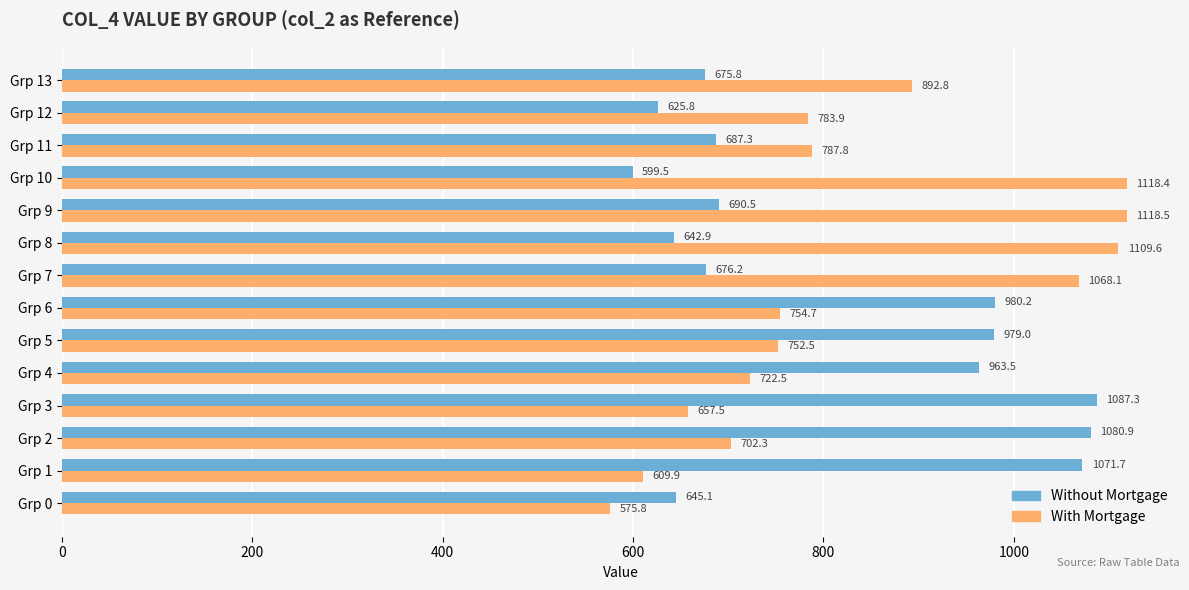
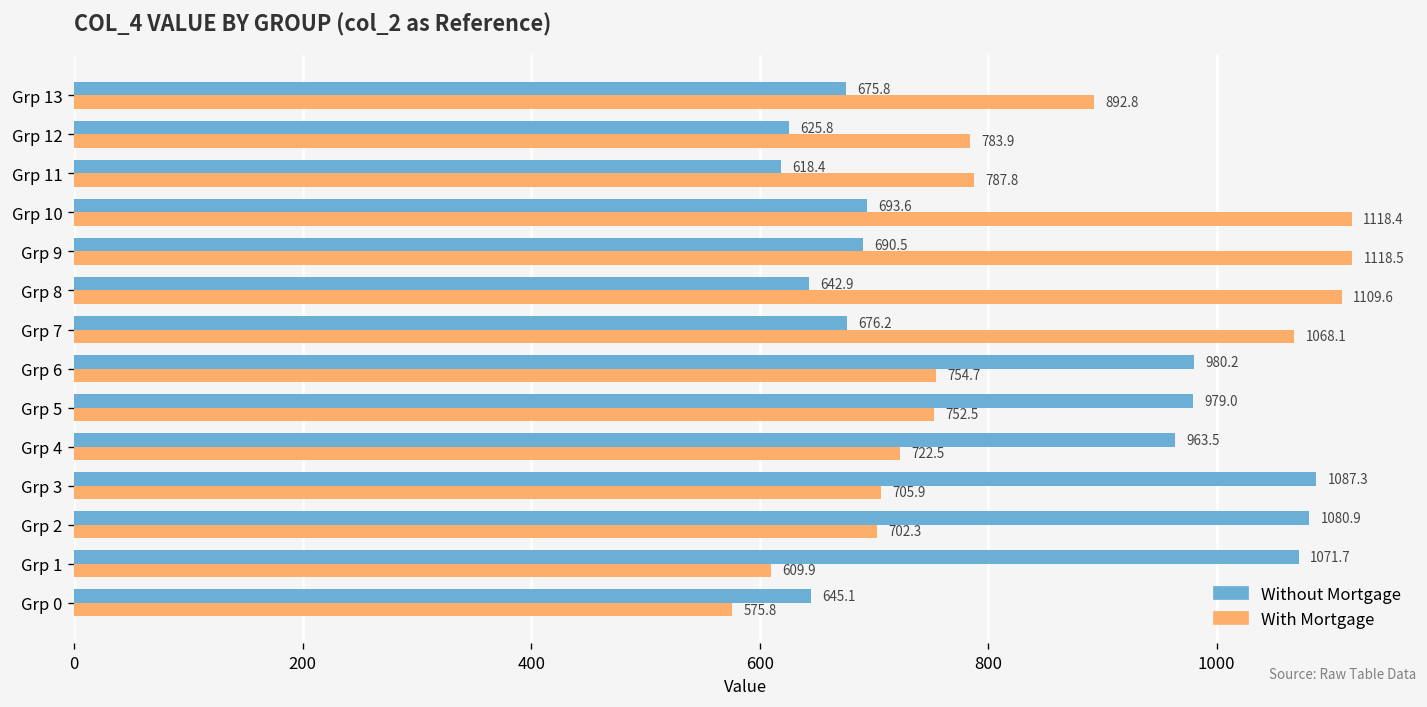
Without Mortgage, Grp 11: 687.3 -> 618.4
Without Mortgage, Grp 10: 599.5 -> 693.6
With Mortgage, Grp 3: 657.5 -> 705.9
